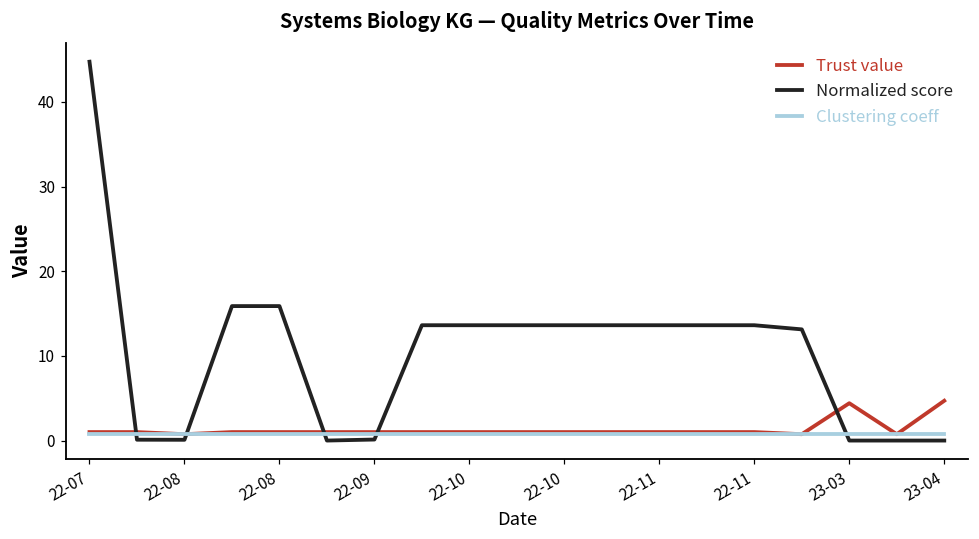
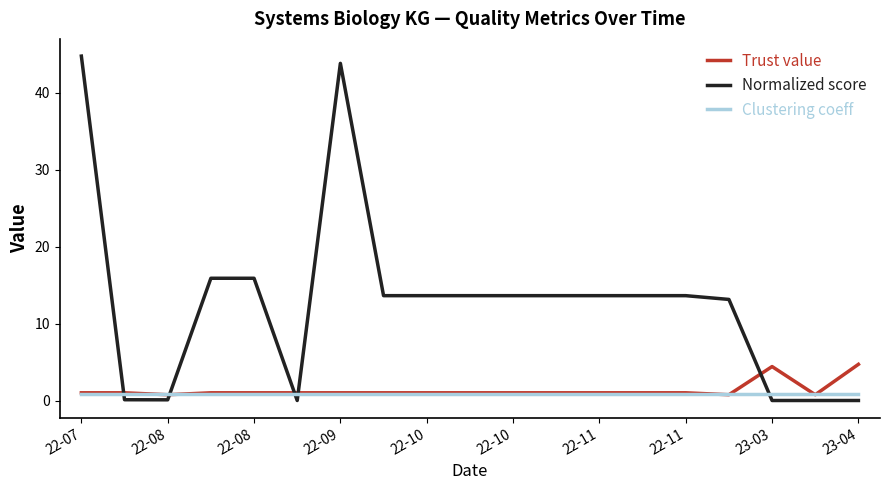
Normalized score, 22-09: 0 -> 44
